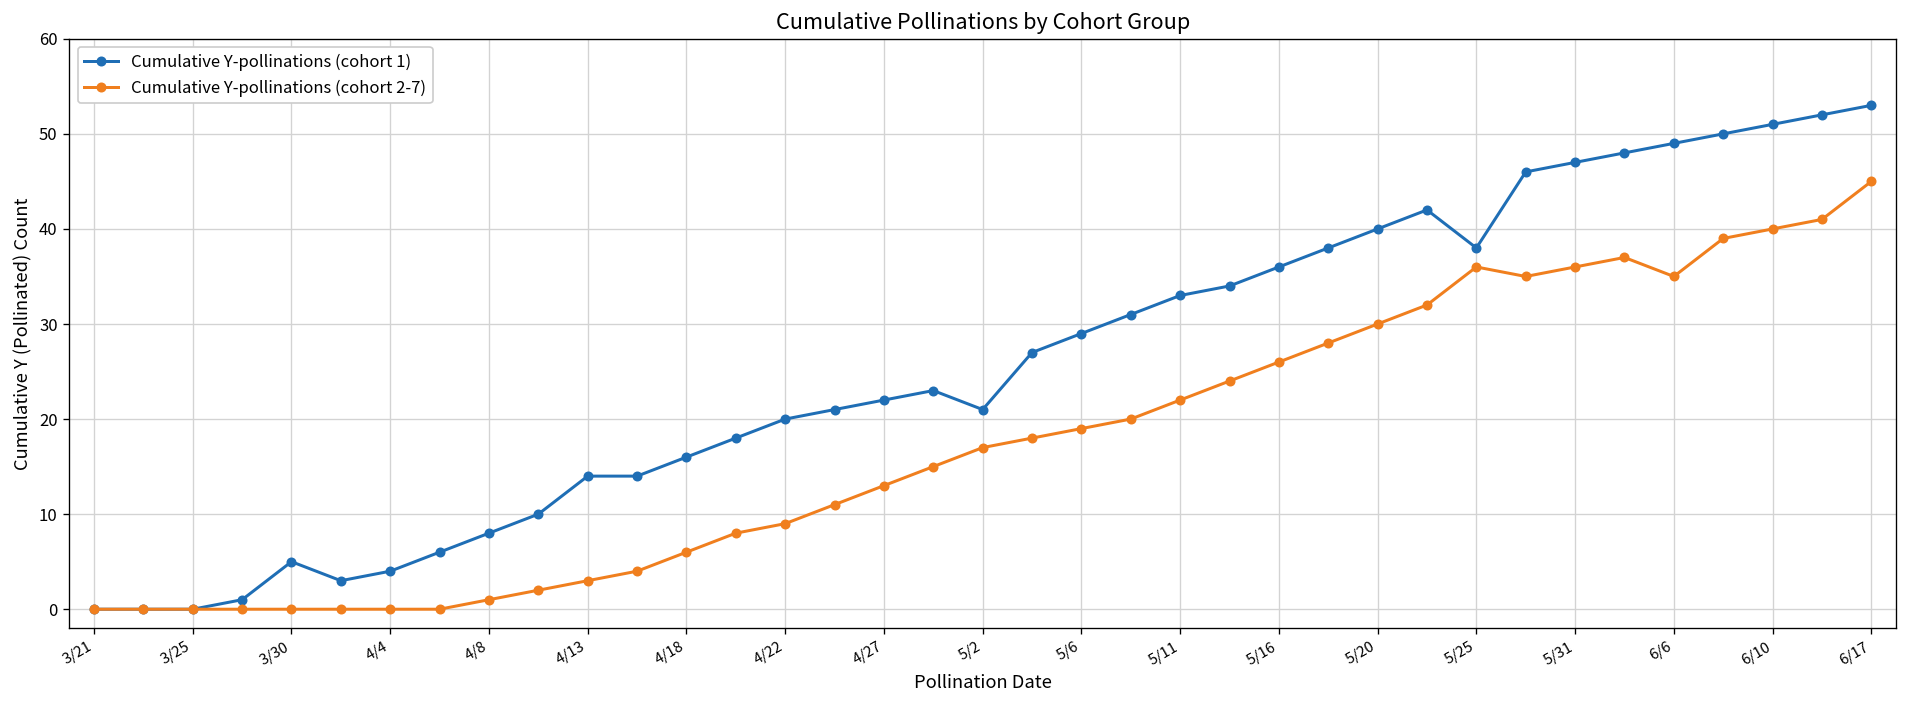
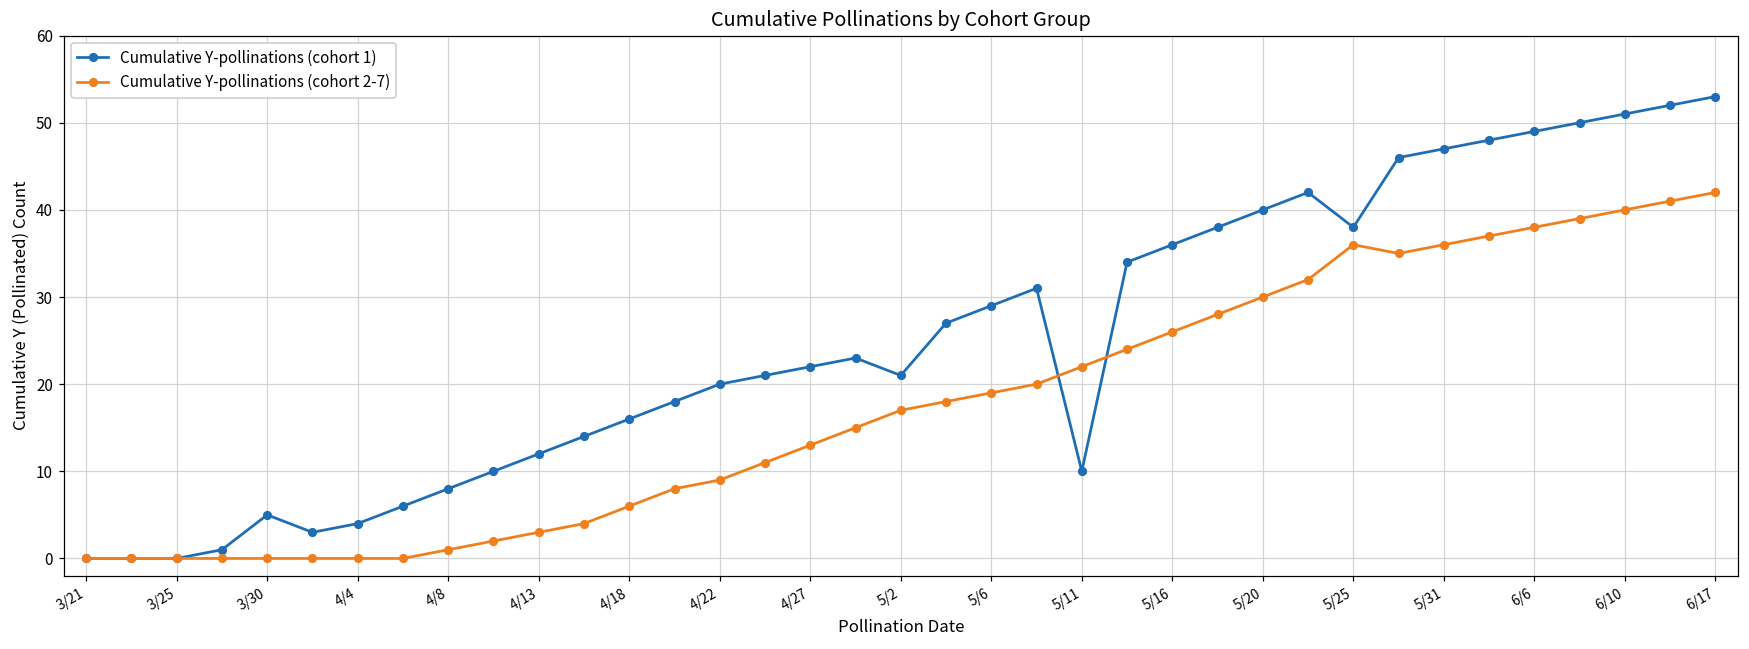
Cumulative Y-pollinations (cohort 1), 4/13: 14 -> 12
Cumulative Y-pollinations (cohort 1), 5/11: 33 -> 10
Cumulative Y-pollinations (cohort 2-7), 6/6: 35 -> 38
Cumulative Y-pollinations (cohort 2-7), 6/17: 45 -> 42
